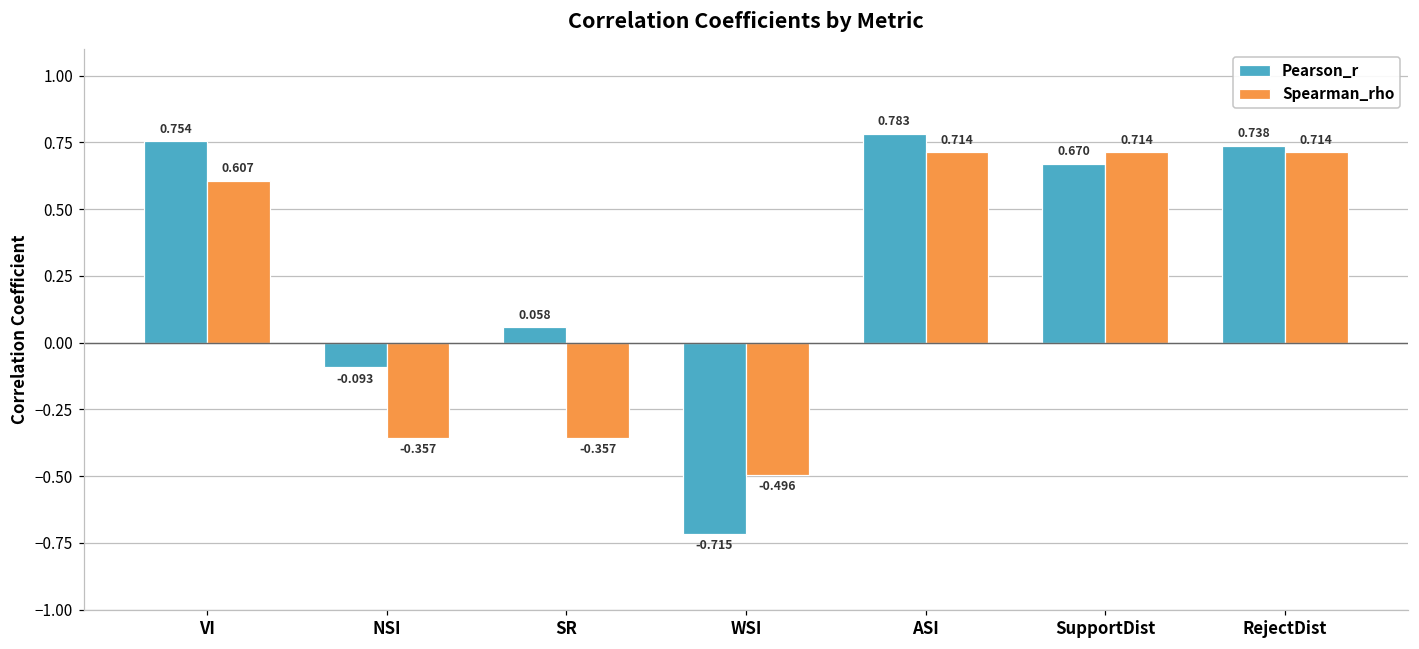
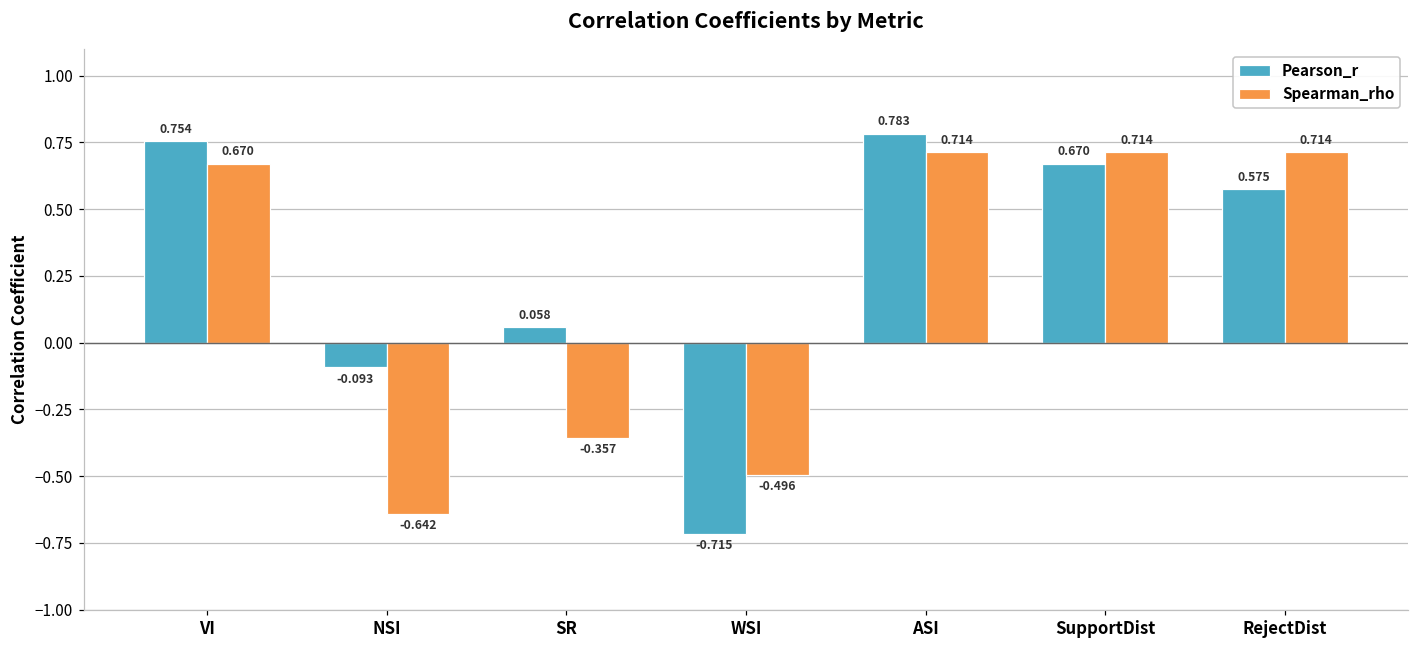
Spearman_rho, VI: 0.607 -> 0.670
Spearman_rho, NSI: -0.357 -> -0.642
Pearson_r, RejectDist: 0.738 -> 0.575
